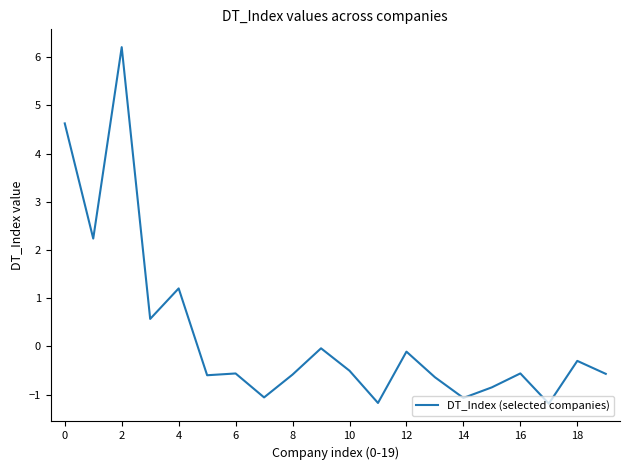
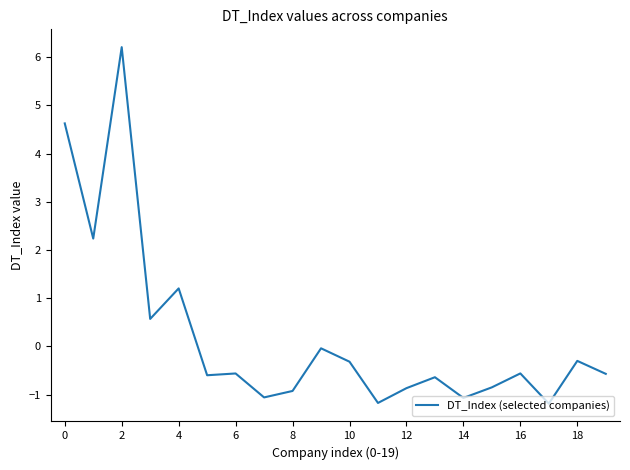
8: -0.6 -> -0.9
10: -0.5 -> -0.3
12: -0.1 -> -0.9
